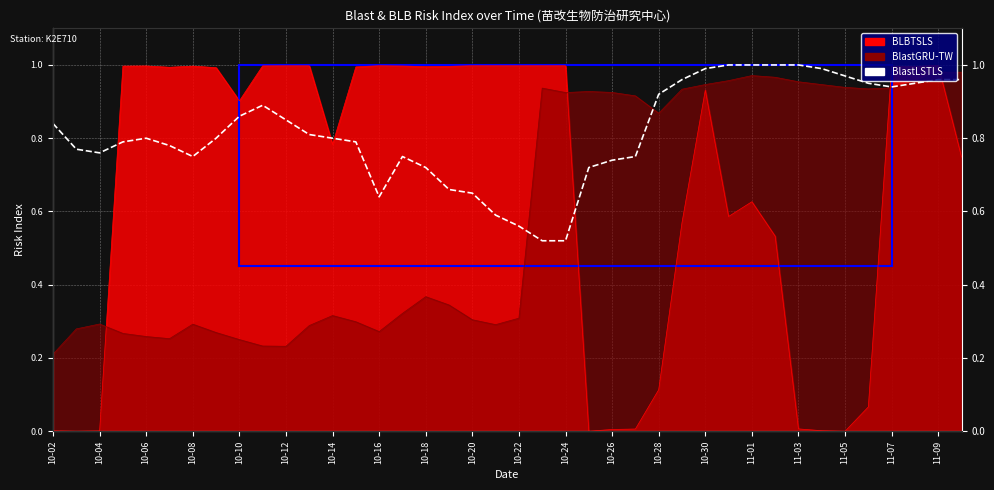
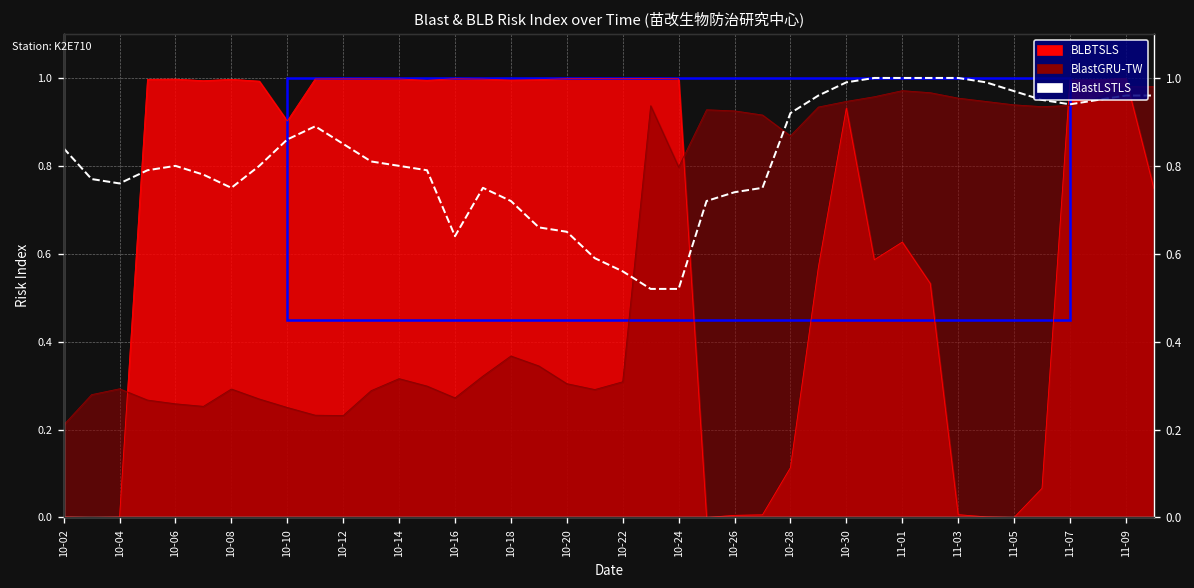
BLBTSLS, 10-14: 0.78 -> 1.00
BlastGRU-TW, 10-24: 0.92 -> 0.80
